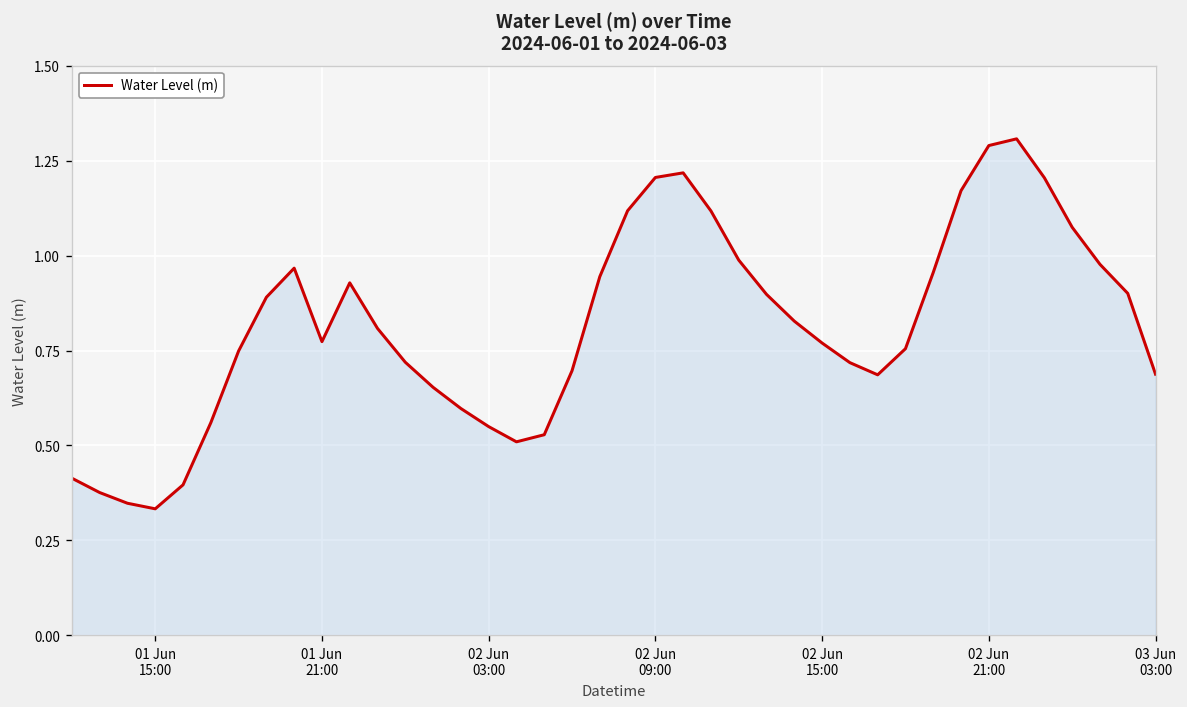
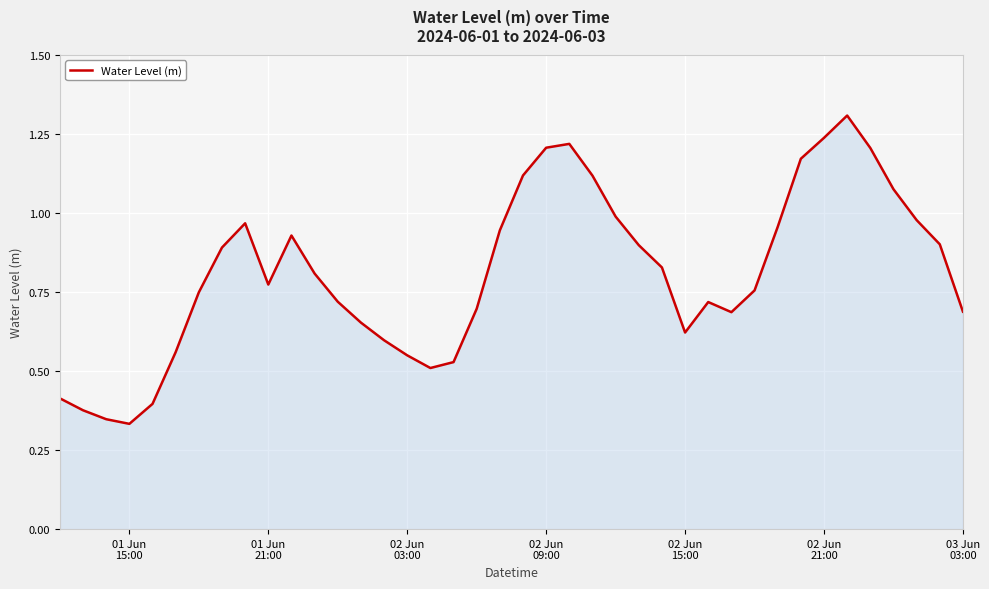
02 Jun 15:00: 0.77 -> 0.62
02 Jun 21:00: 1.29 -> 1.24
